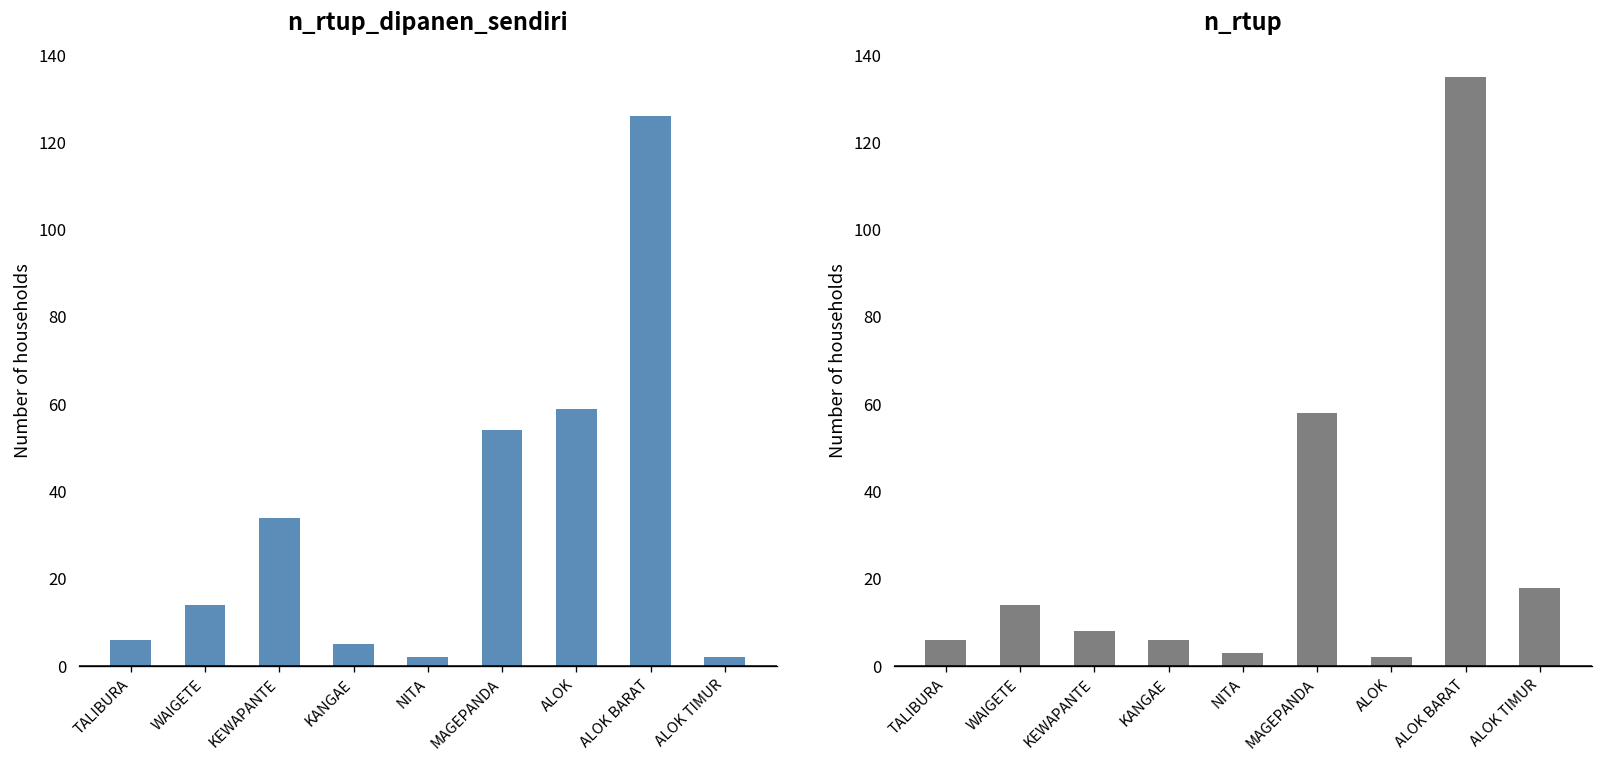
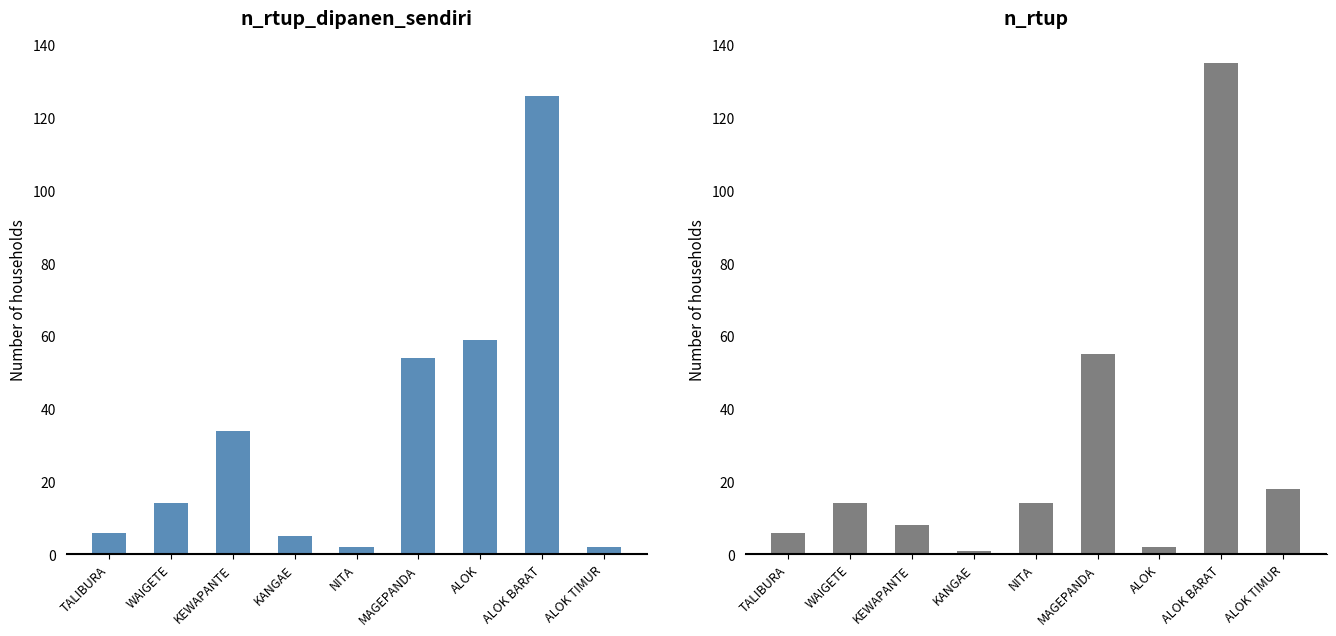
n_rtup, KANGAE: 6 -> 1
n_rtup, NITA: 3 -> 14
n_rtup, MAGEPANDA: 58 -> 55
